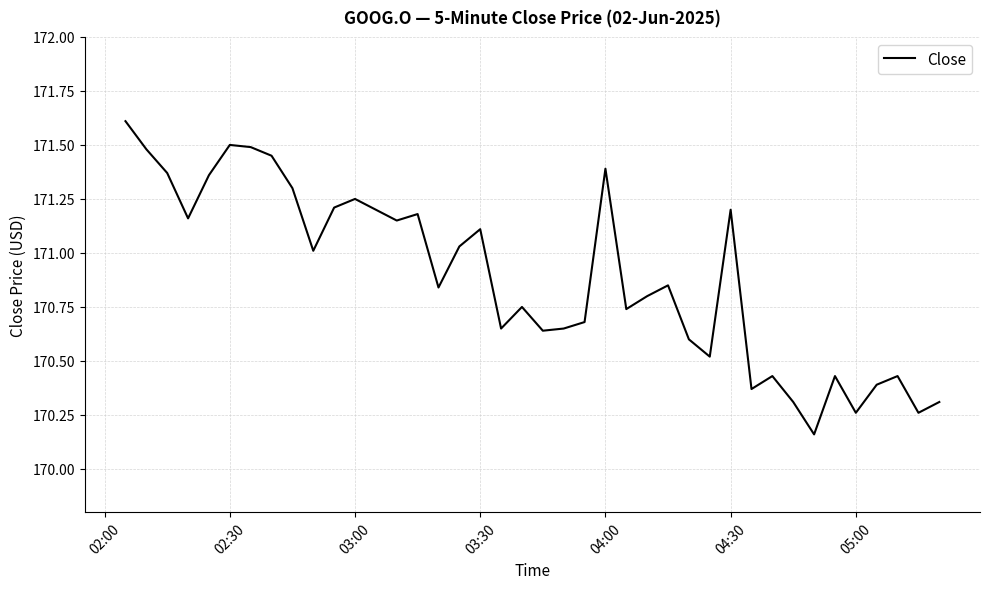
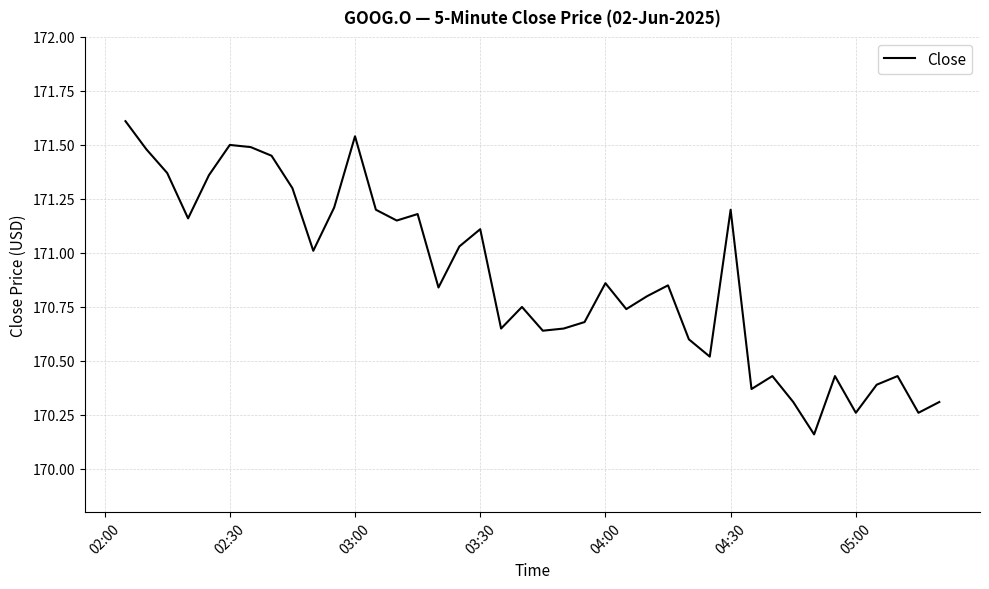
03:00: 171.25 -> 171.54
04:00: 171.39 -> 170.86
